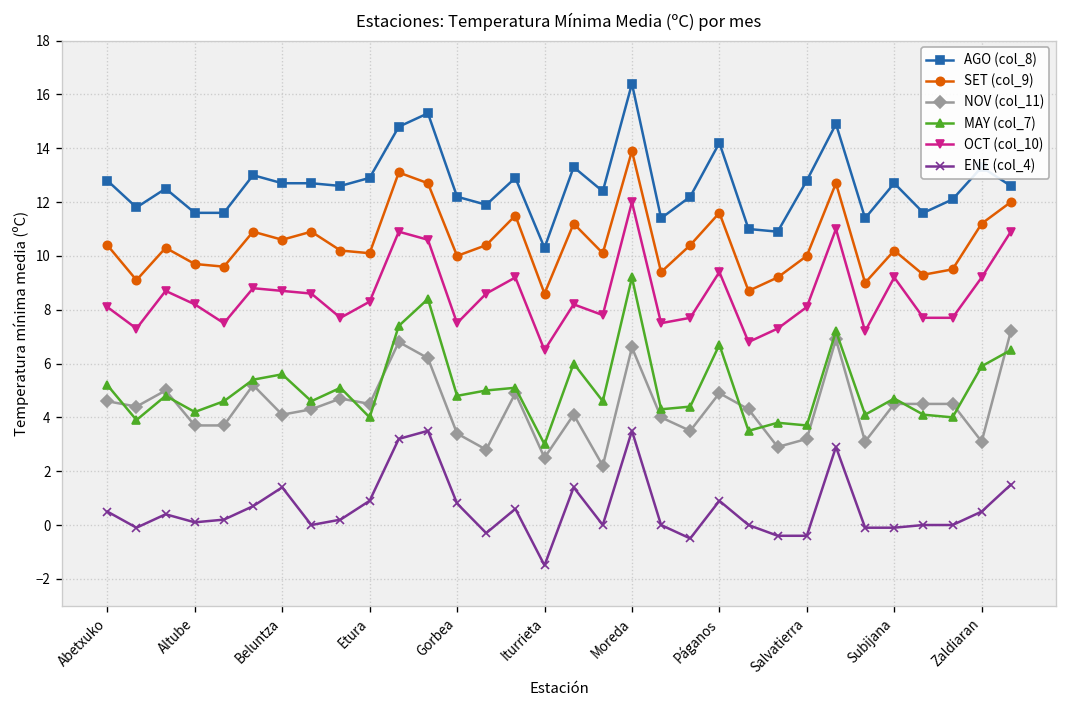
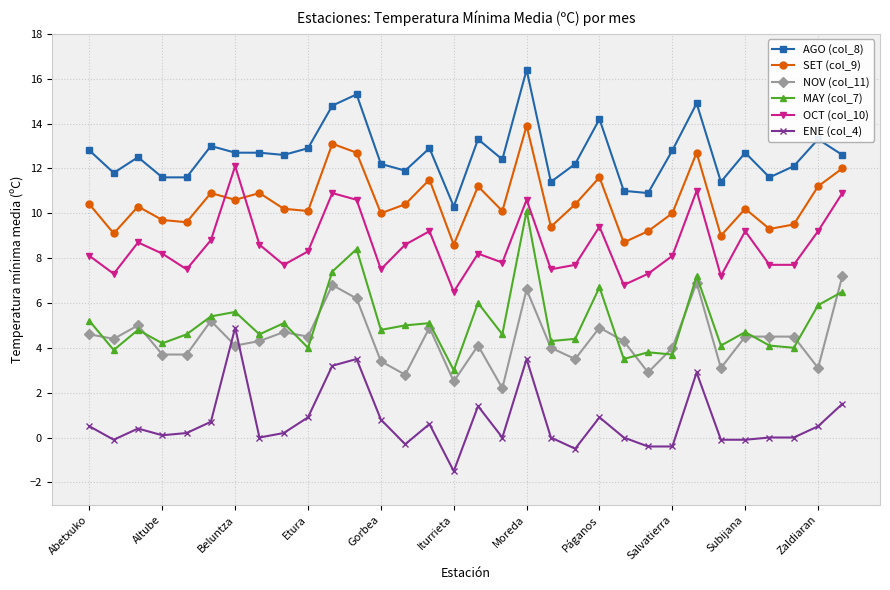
OCT (col_10), Beluntza: 8.7 -> 12.1
ENE (col_4), Beluntza: 1.4 -> 4.9
MAY (col_7), Moreda: 9.2 -> 10.1
OCT (col_10), Moreda: 12.0 -> 10.6
NOV (col_11), Salvatierra: 3.2 -> 4.0
